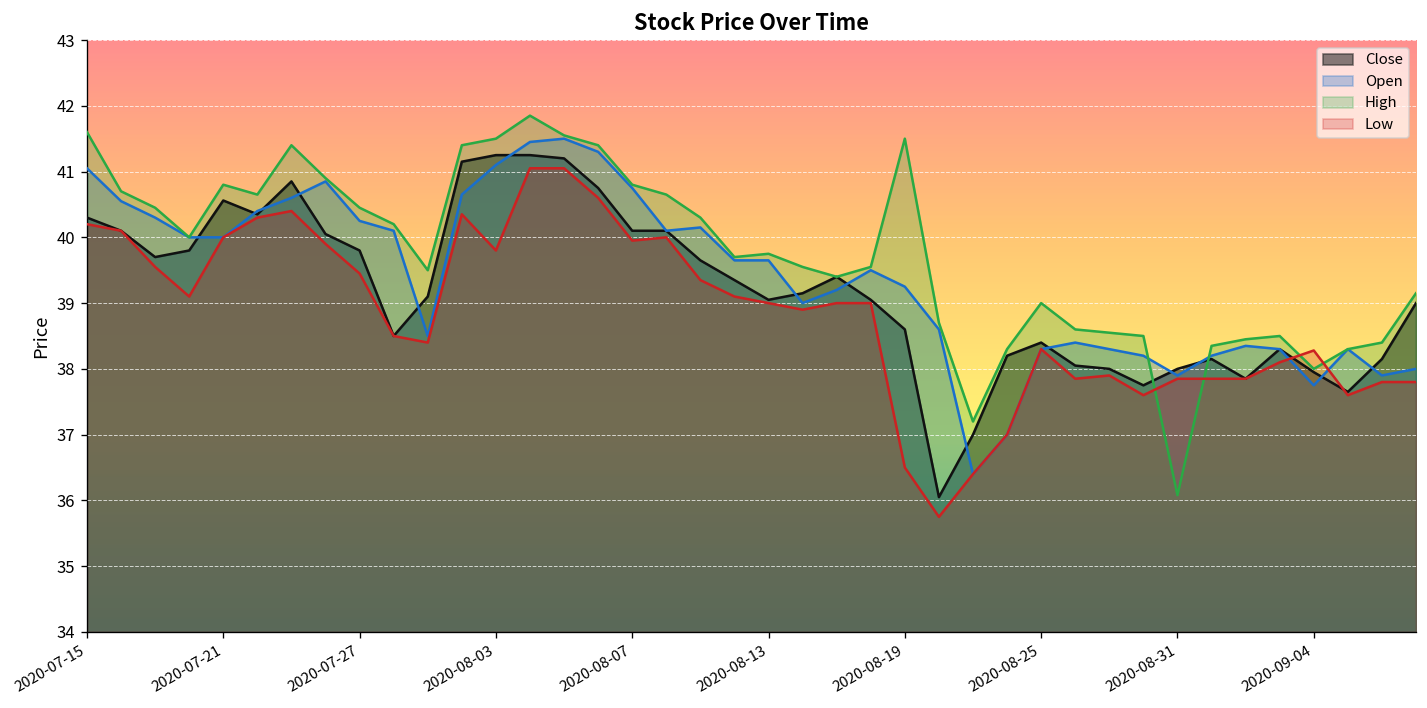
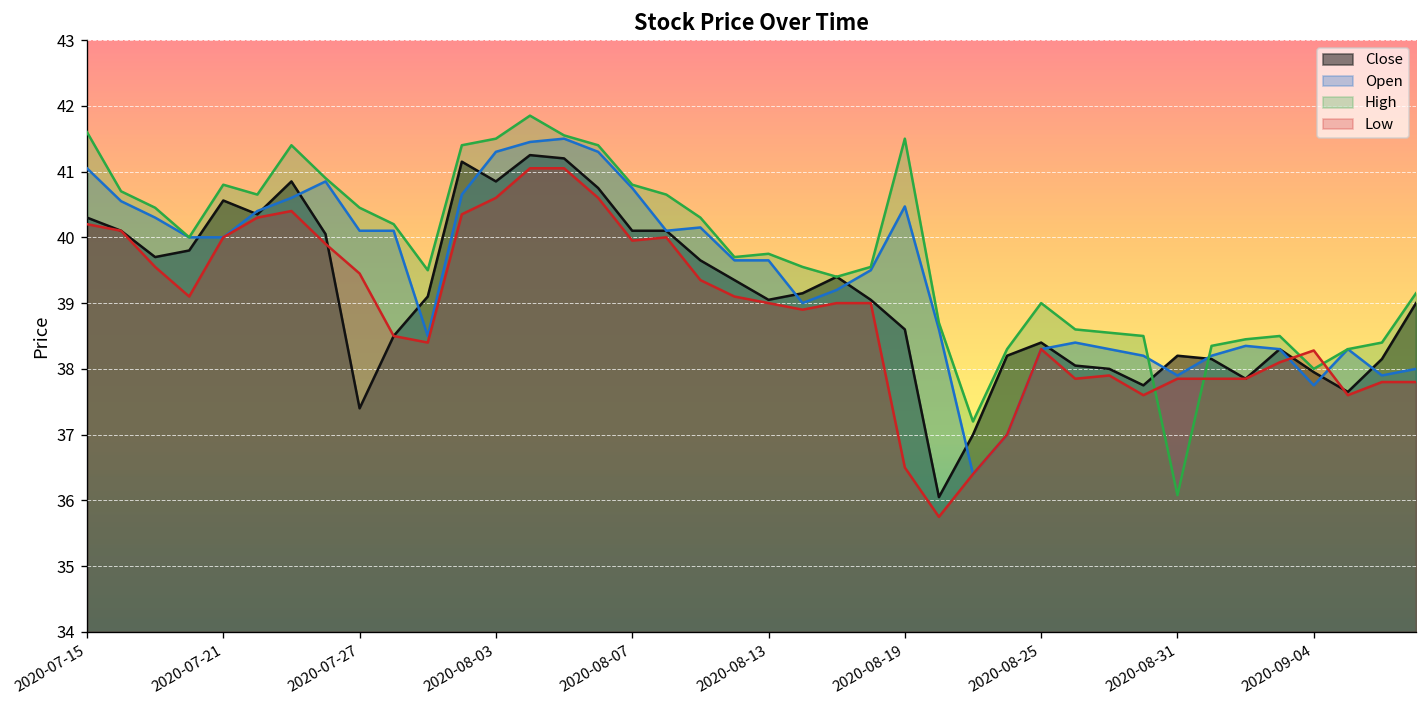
Close, 2020-07-27: 39.8 -> 37.4
Open, 2020-07-27: 40.3 -> 40.1
Close, 2020-08-03: 41.3 -> 40.9
Open, 2020-08-03: 41.1 -> 41.3
Low, 2020-08-03: 39.8 -> 40.6
Open, 2020-08-19: 39.3 -> 40.5
Close, 2020-08-31: 38.0 -> 38.2
